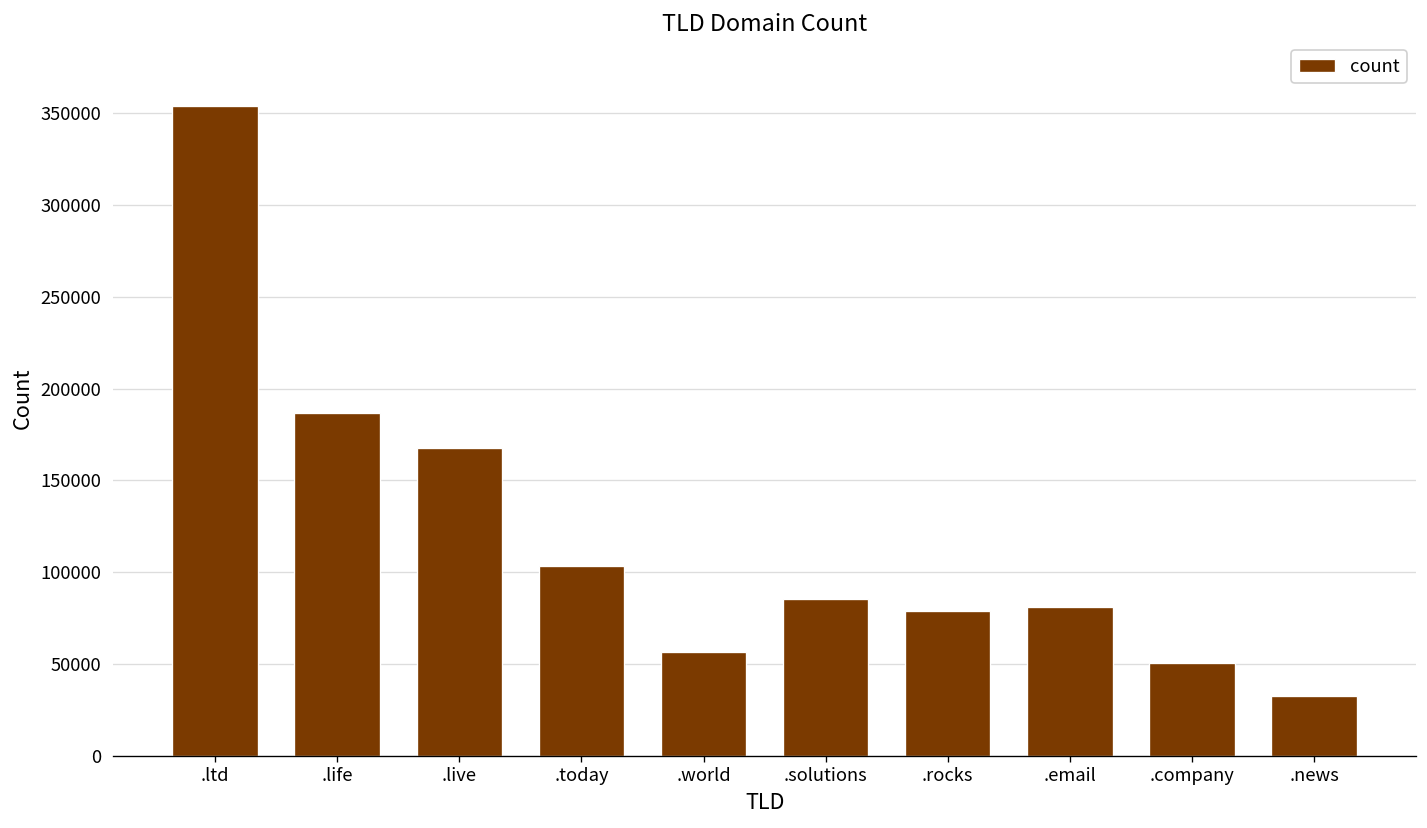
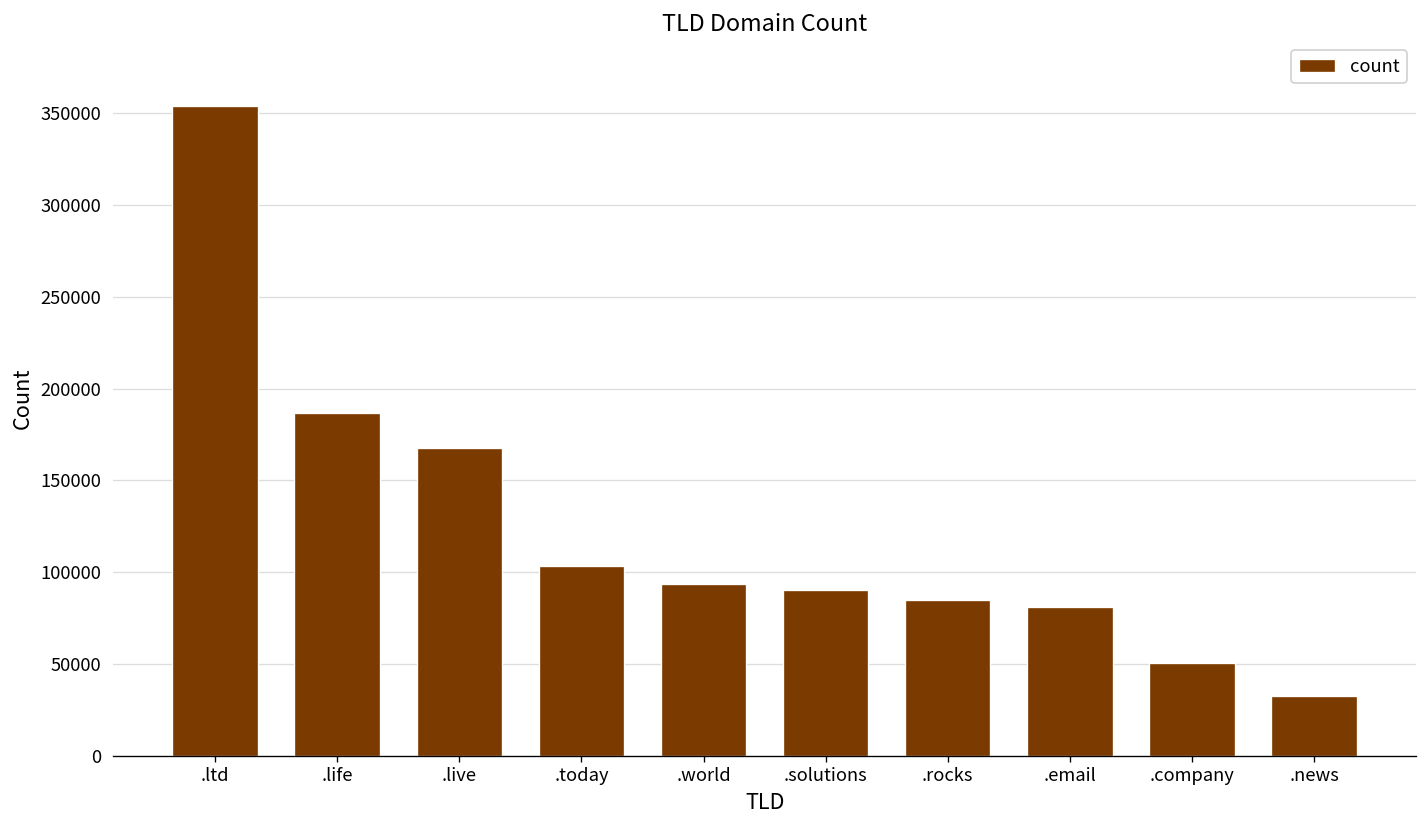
.world: 57000 -> 94000
.solutions: 85000 -> 90000
.rocks: 79000 -> 85000
